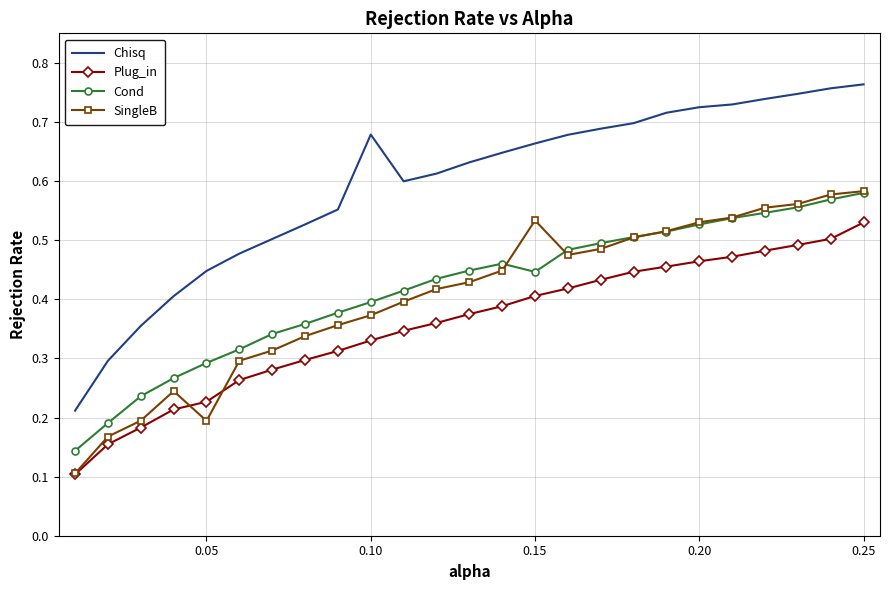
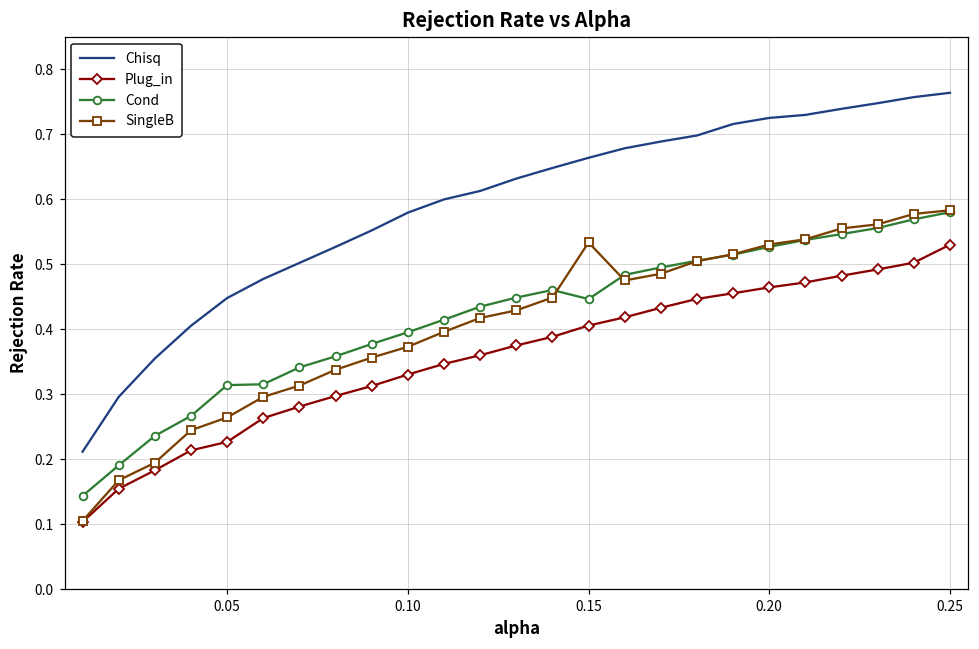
Cond, 0.05: 0.29 -> 0.31
SingleB, 0.05: 0.19 -> 0.26
Chisq, 0.10: 0.68 -> 0.58
